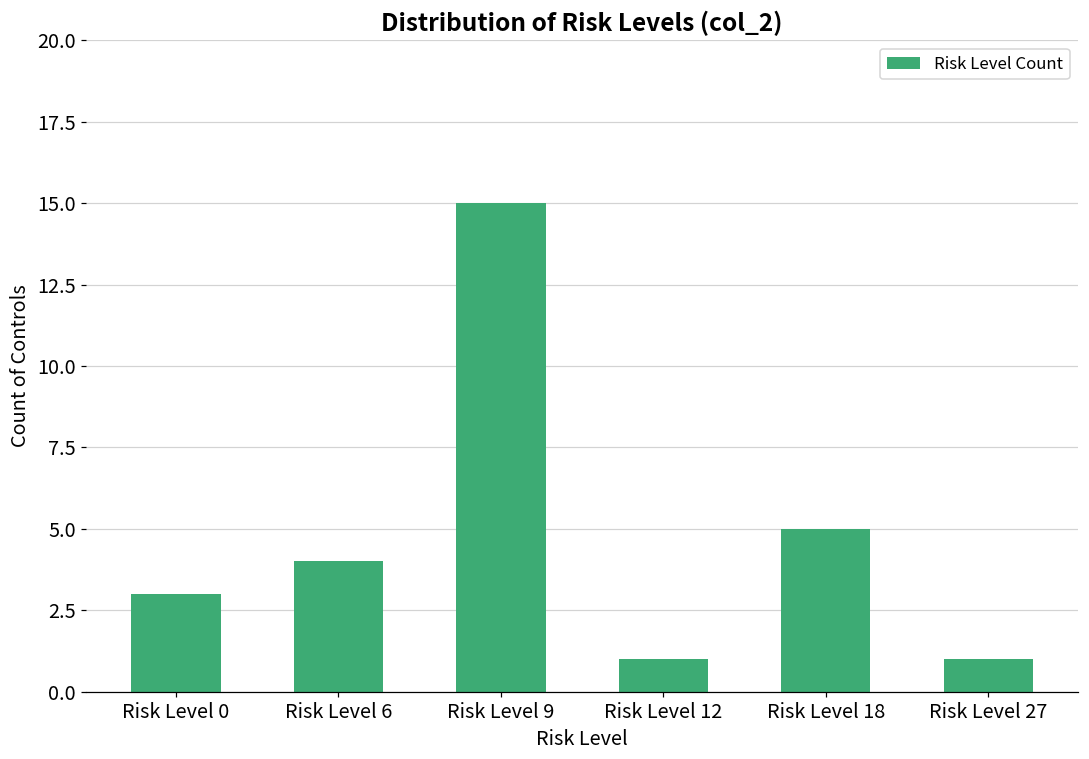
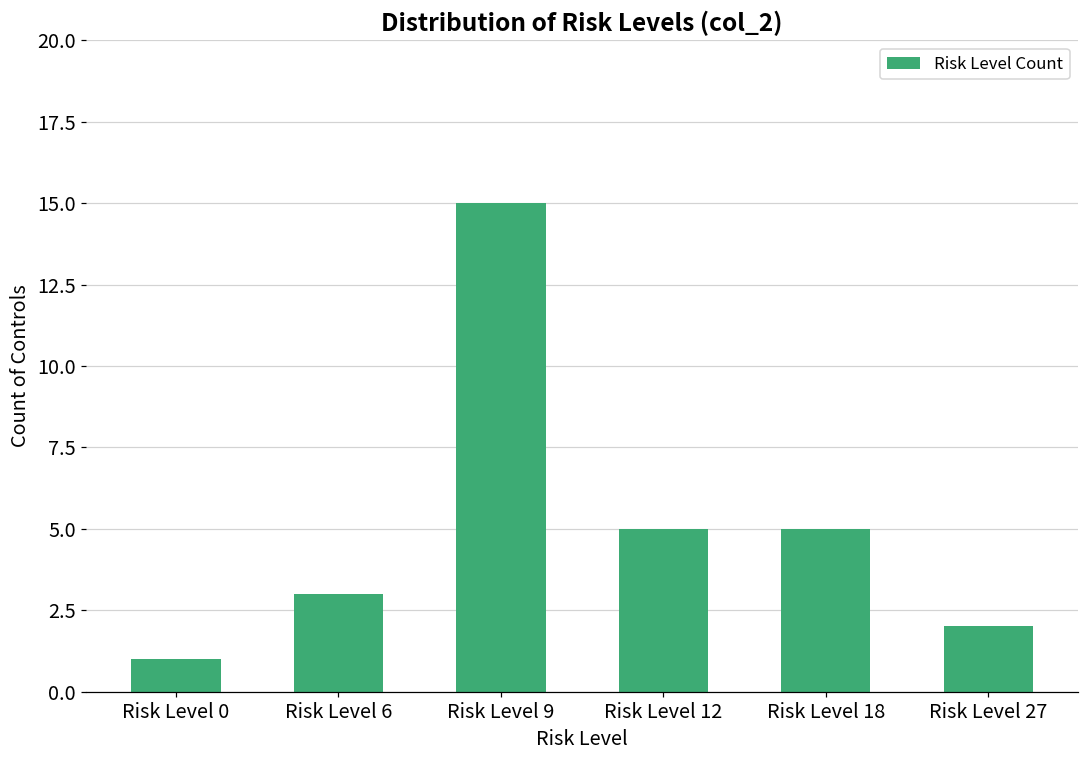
Risk Level 0: 3 -> 1
Risk Level 6: 4 -> 3
Risk Level 12: 1 -> 5
Risk Level 27: 1 -> 2
